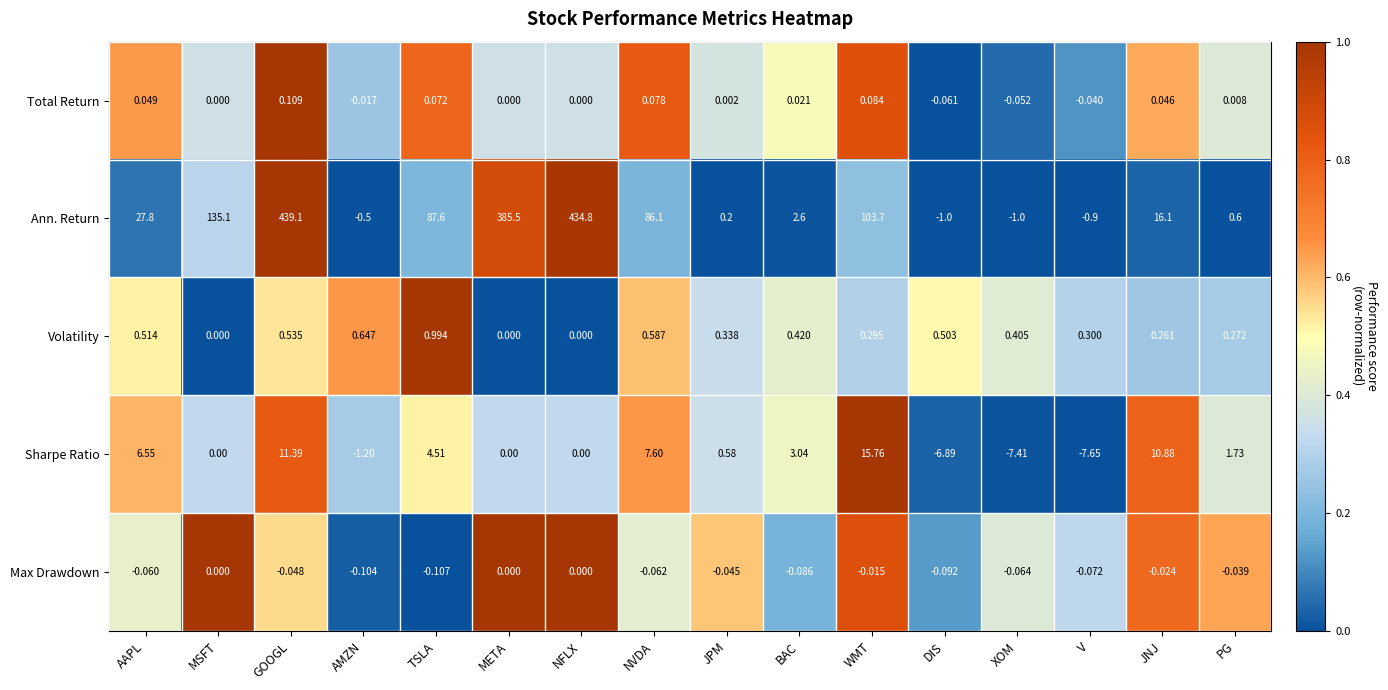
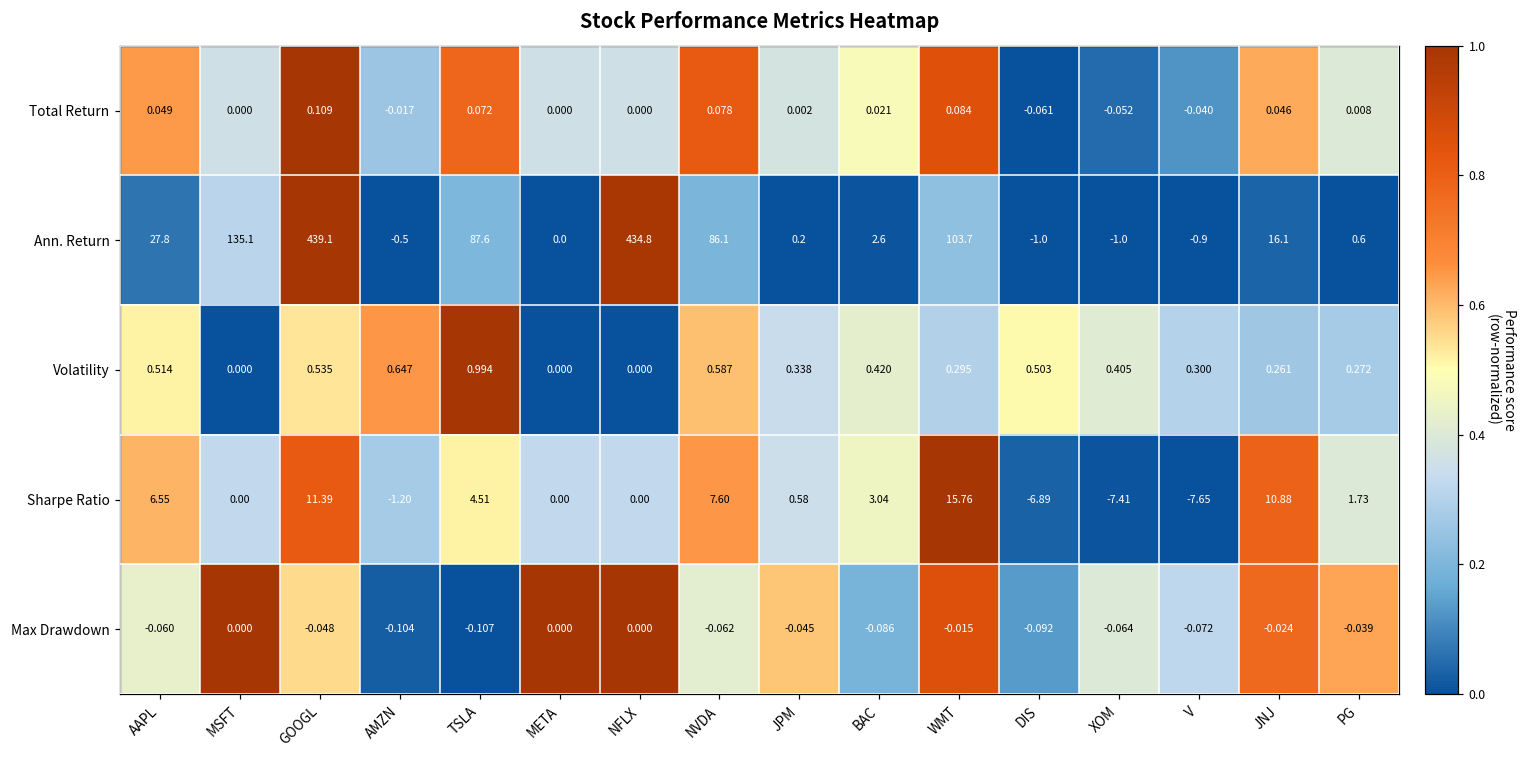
Ann. Return, META: 385.5 -> 0.0
